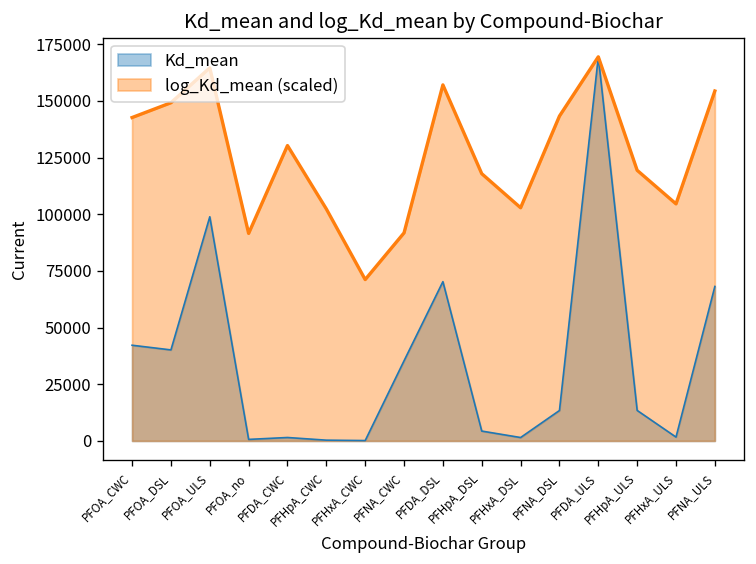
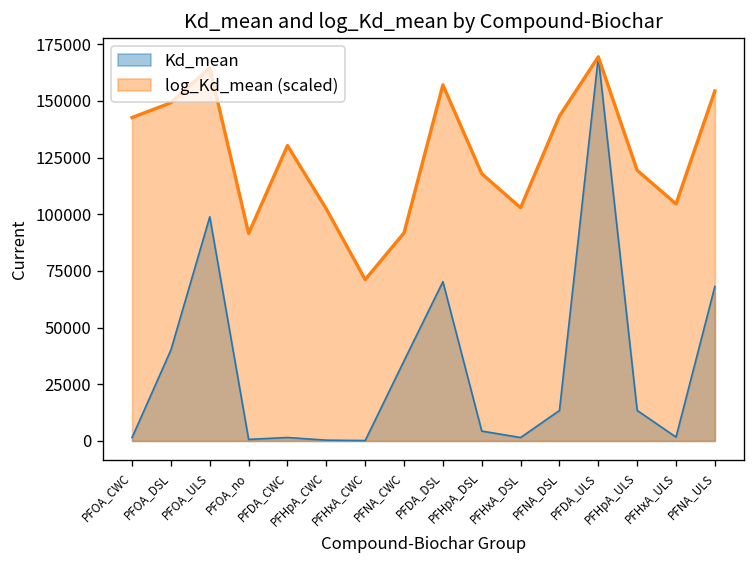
Kd_mean, PFOA_CWC: 42000 -> 2000
